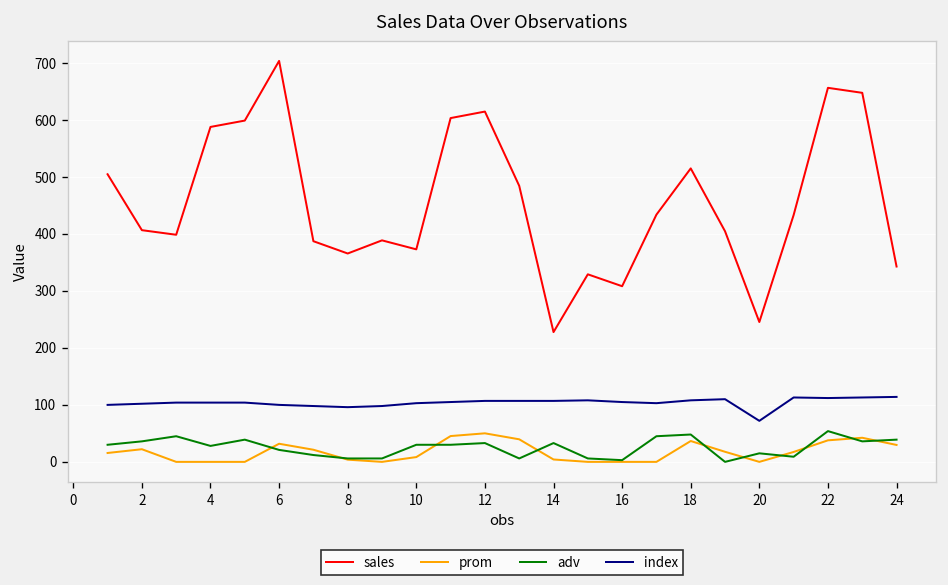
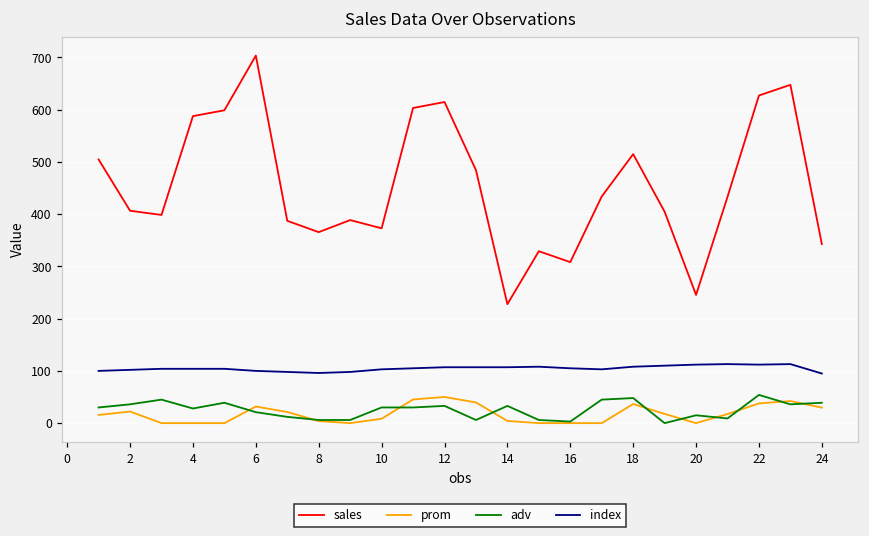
index, 20: 70 -> 110
sales, 22: 660 -> 630
index, 24: 110 -> 100
